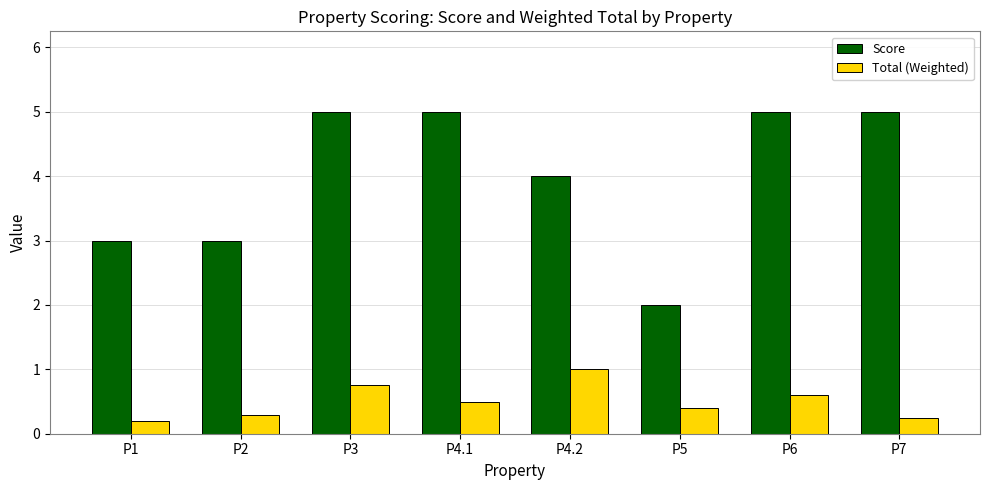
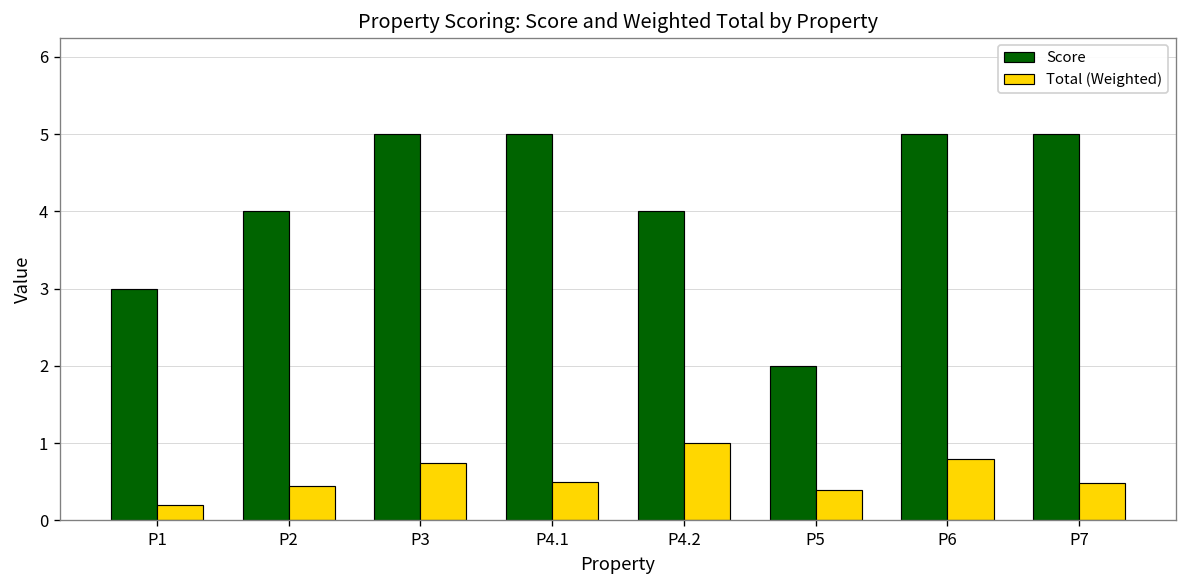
Score, P2: 3 -> 4
Total (Weighted), P2: 0.3 -> 0.5
Total (Weighted), P6: 0.6 -> 0.8
Total (Weighted), P7: 0.3 -> 0.5
